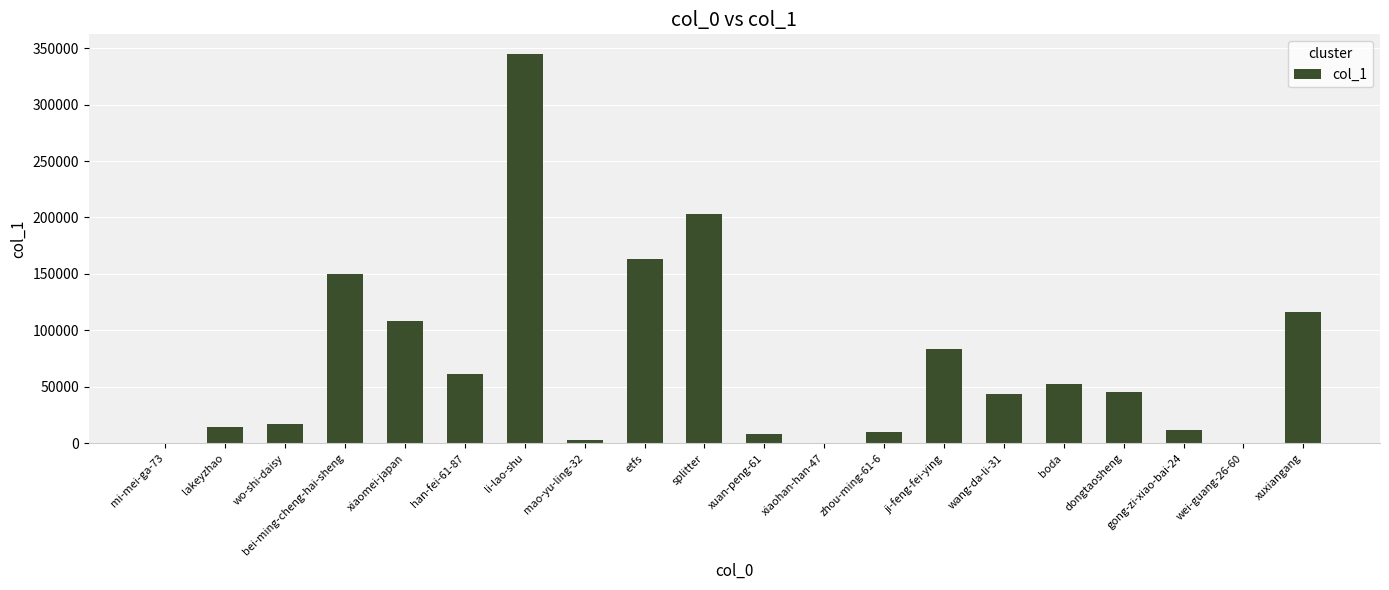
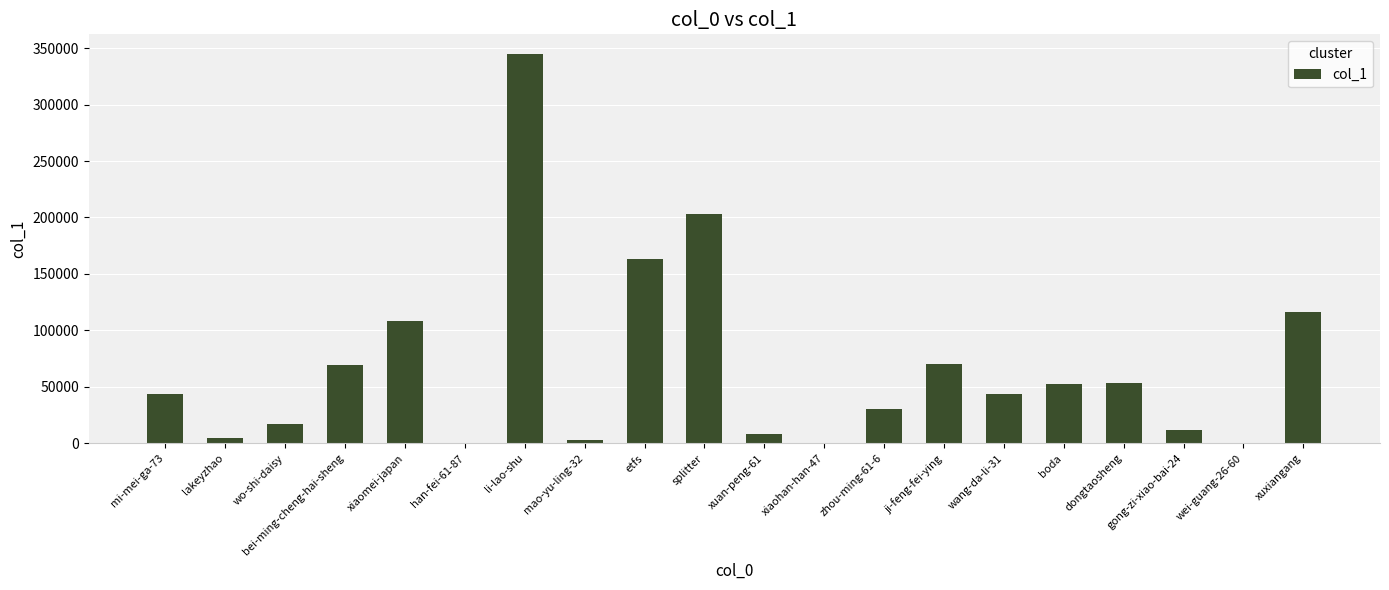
mi-mei-ga-73: 0 -> 43000
lakeyzhao: 15000 -> 5000
bei-ming-cheng-hai-sheng: 150000 -> 70000
han-fei-61-87: 61000 -> 0
zhou-ming-61-6: 10000 -> 30000
ji-feng-fei-ying: 83000 -> 71000
dongtaosheng: 45000 -> 53000
